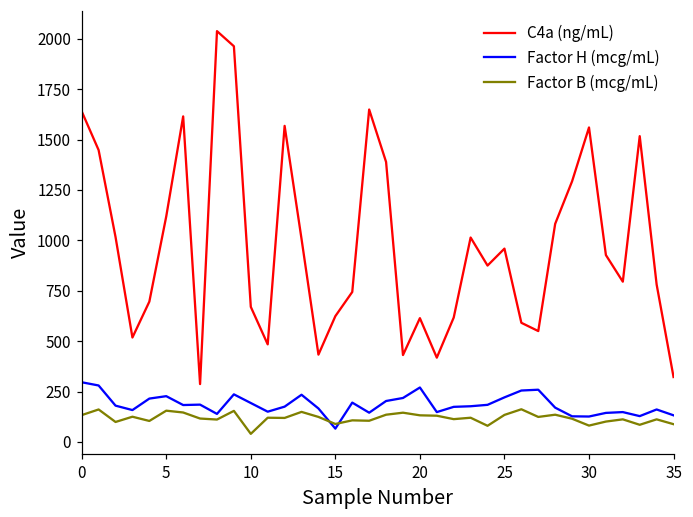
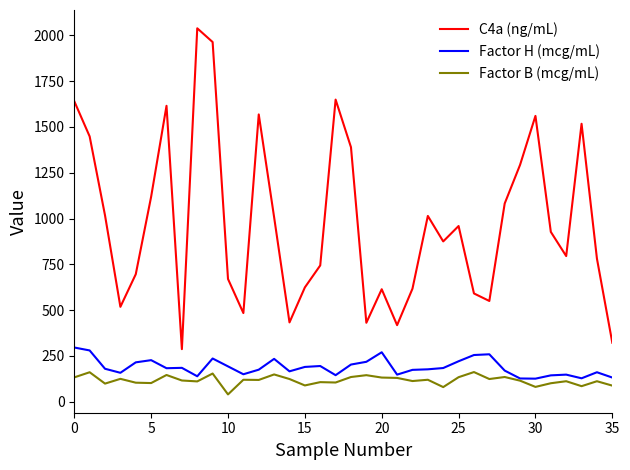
Factor B (mcg/mL), 5: 160 -> 100
Factor H (mcg/mL), 15: 70 -> 190
